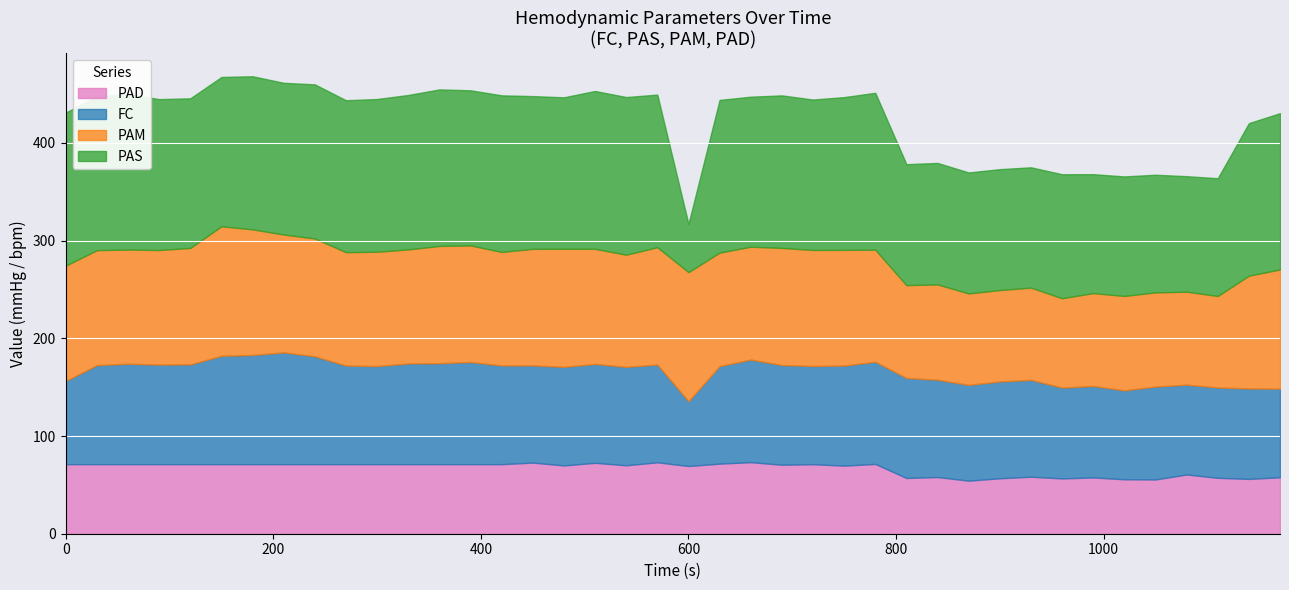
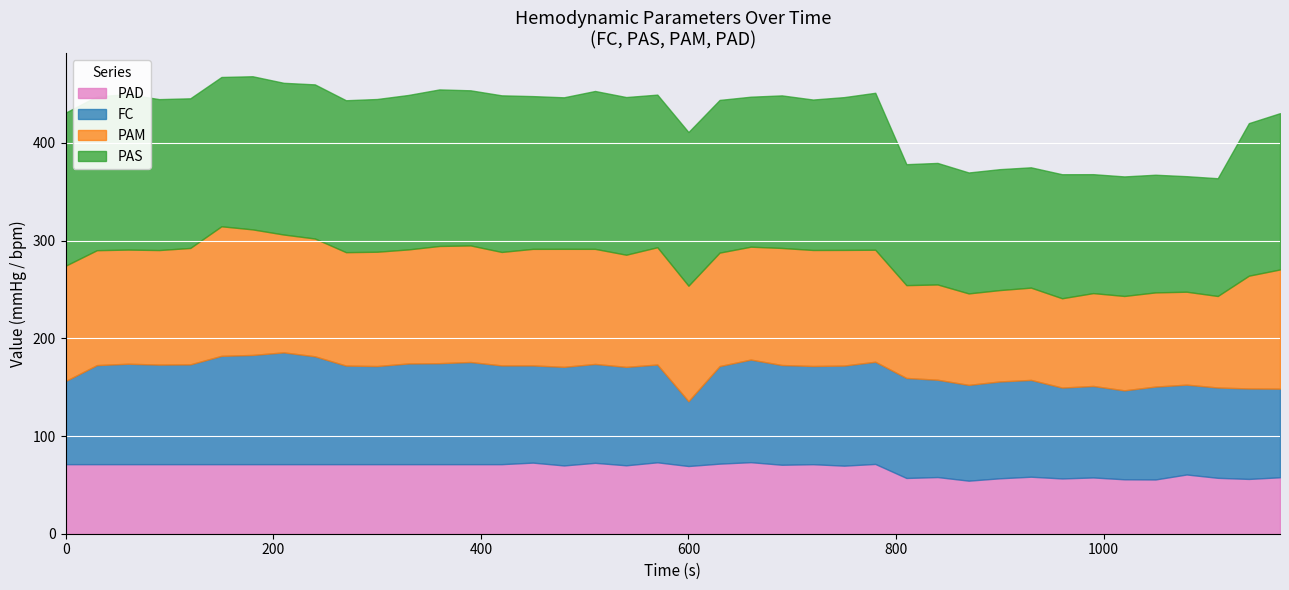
PAM, 600: 130 -> 120
PAS, 600: 50 -> 160
